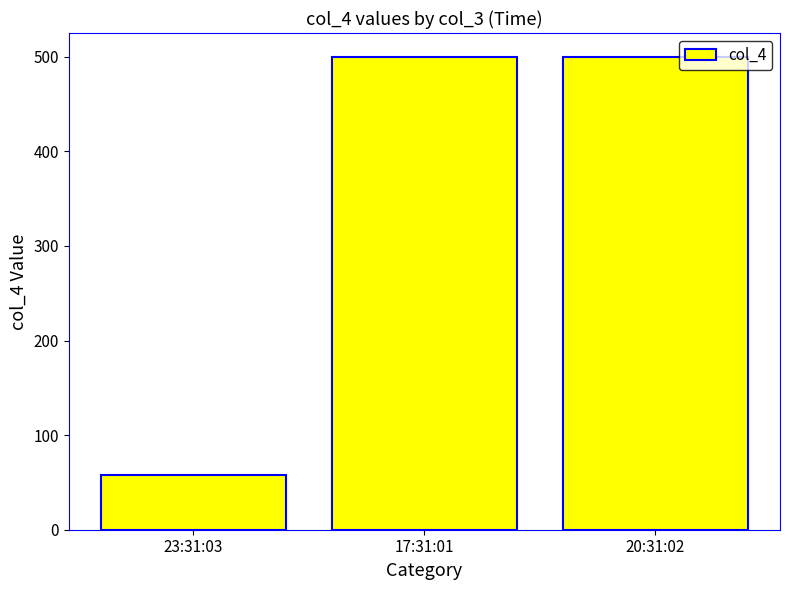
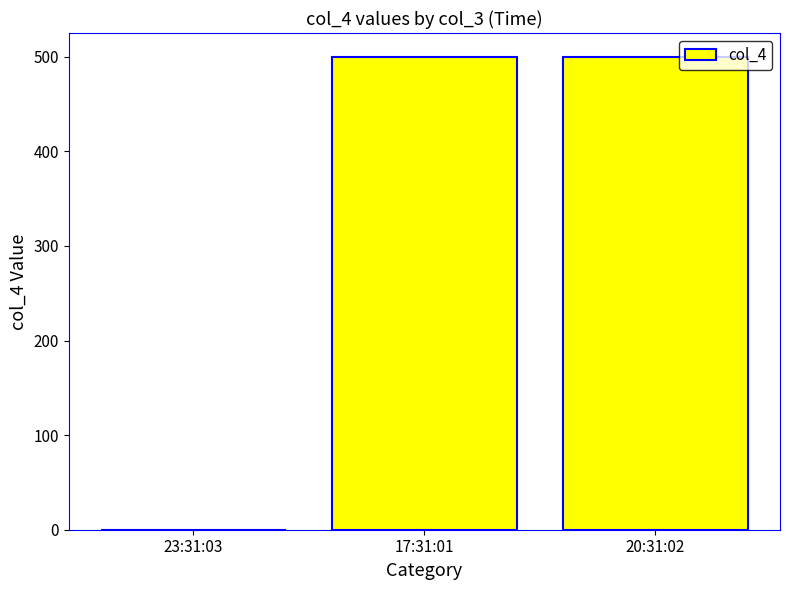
23:31:03: 60 -> 0
